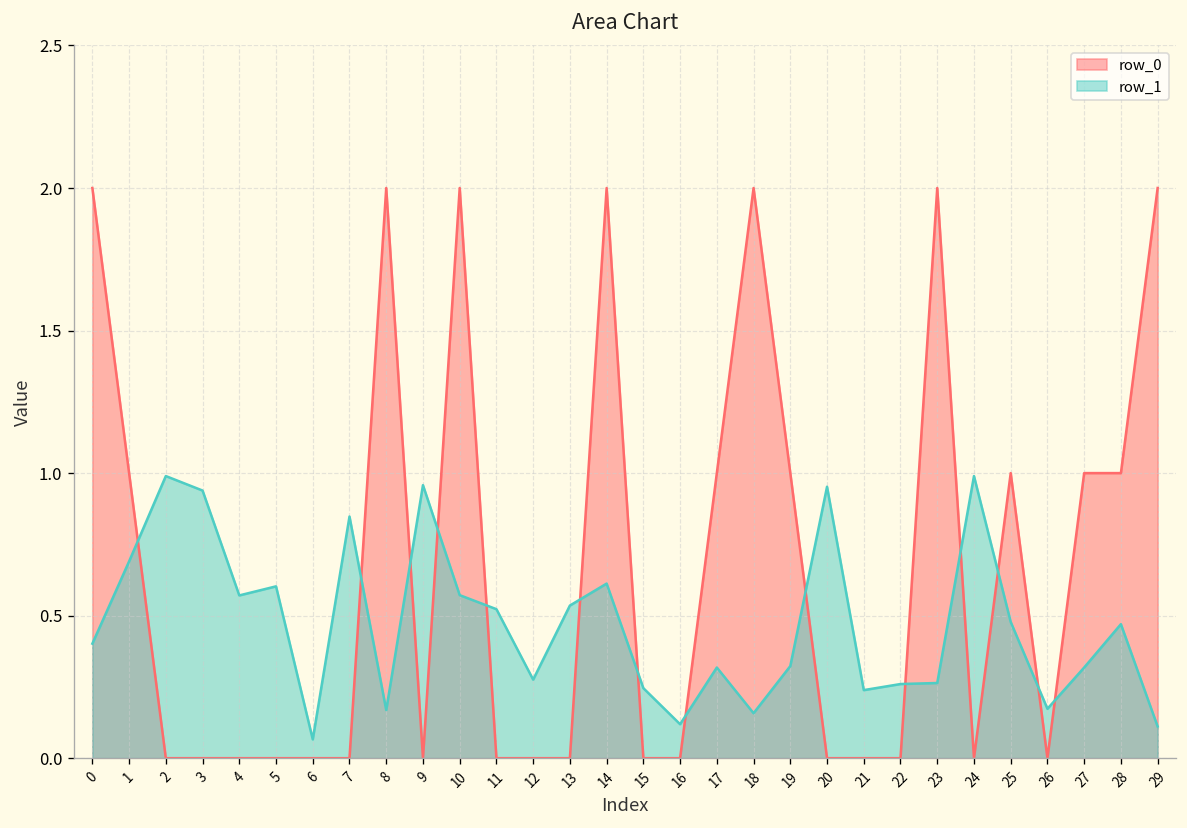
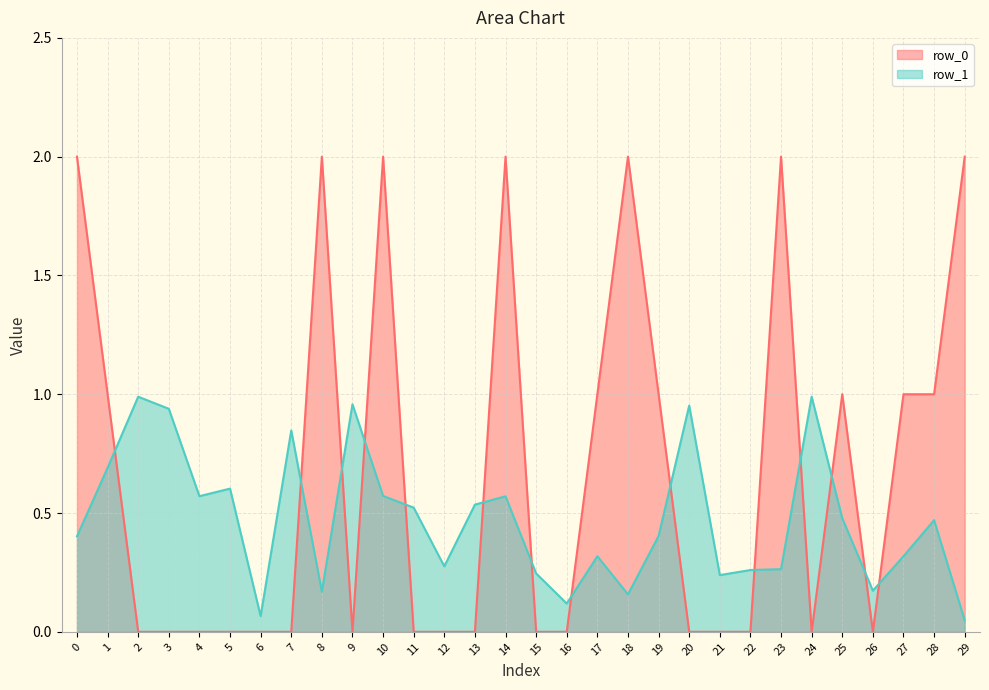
row_1, 14: 0.61 -> 0.57
row_1, 19: 0.32 -> 0.40
row_1, 29: 0.11 -> 0.05
